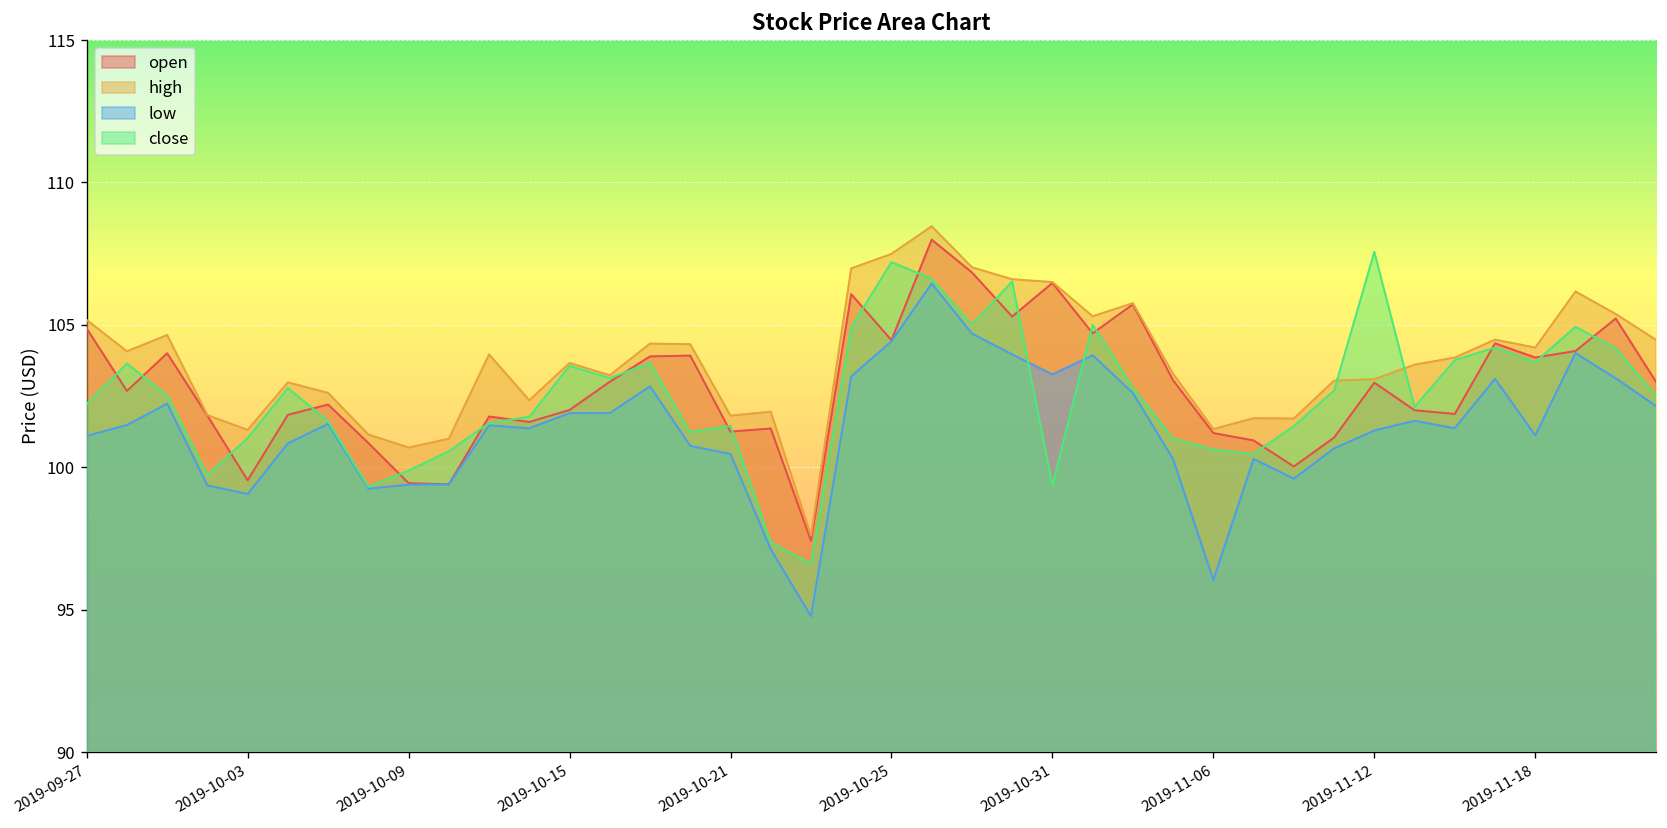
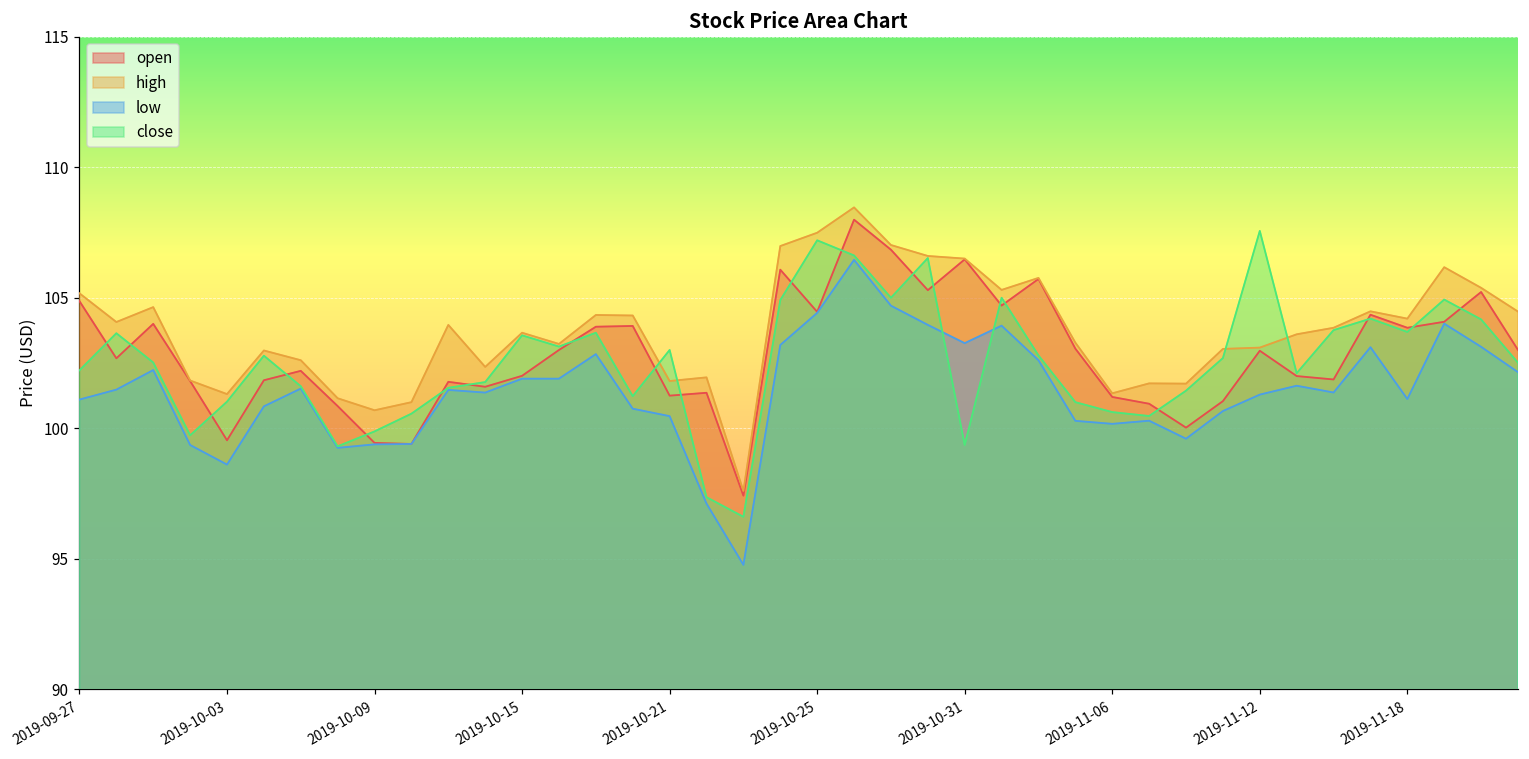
low, 2019-10-03: 99.1 -> 98.6
close, 2019-10-21: 101.5 -> 103.0
low, 2019-11-06: 96.0 -> 100.2
